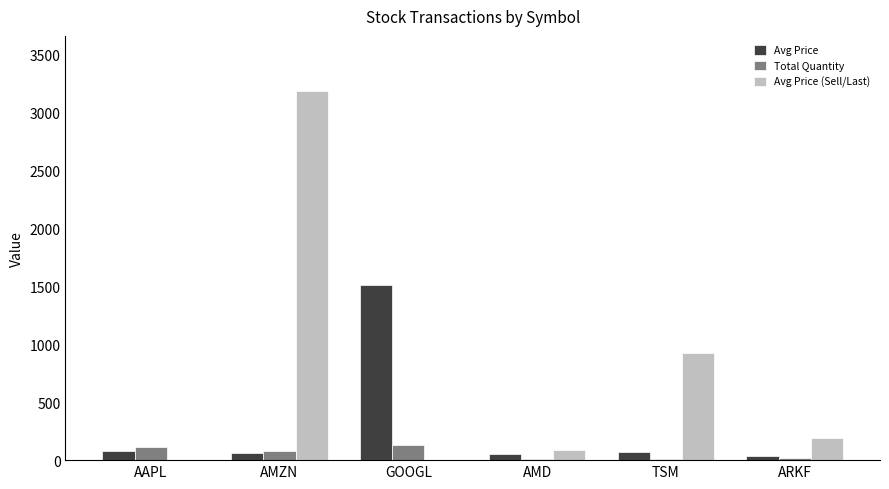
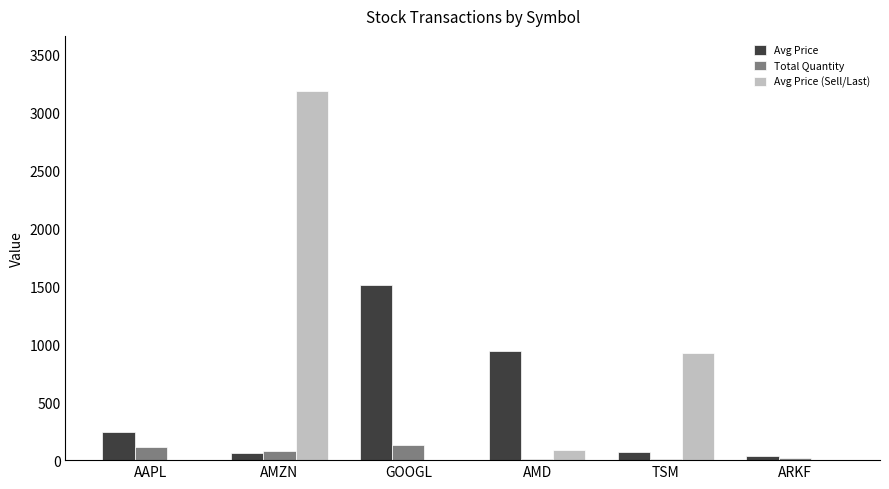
Avg Price, AAPL: 80 -> 240
Avg Price, AMD: 50 -> 940
Avg Price (Sell/Last), ARKF: 190 -> 0
